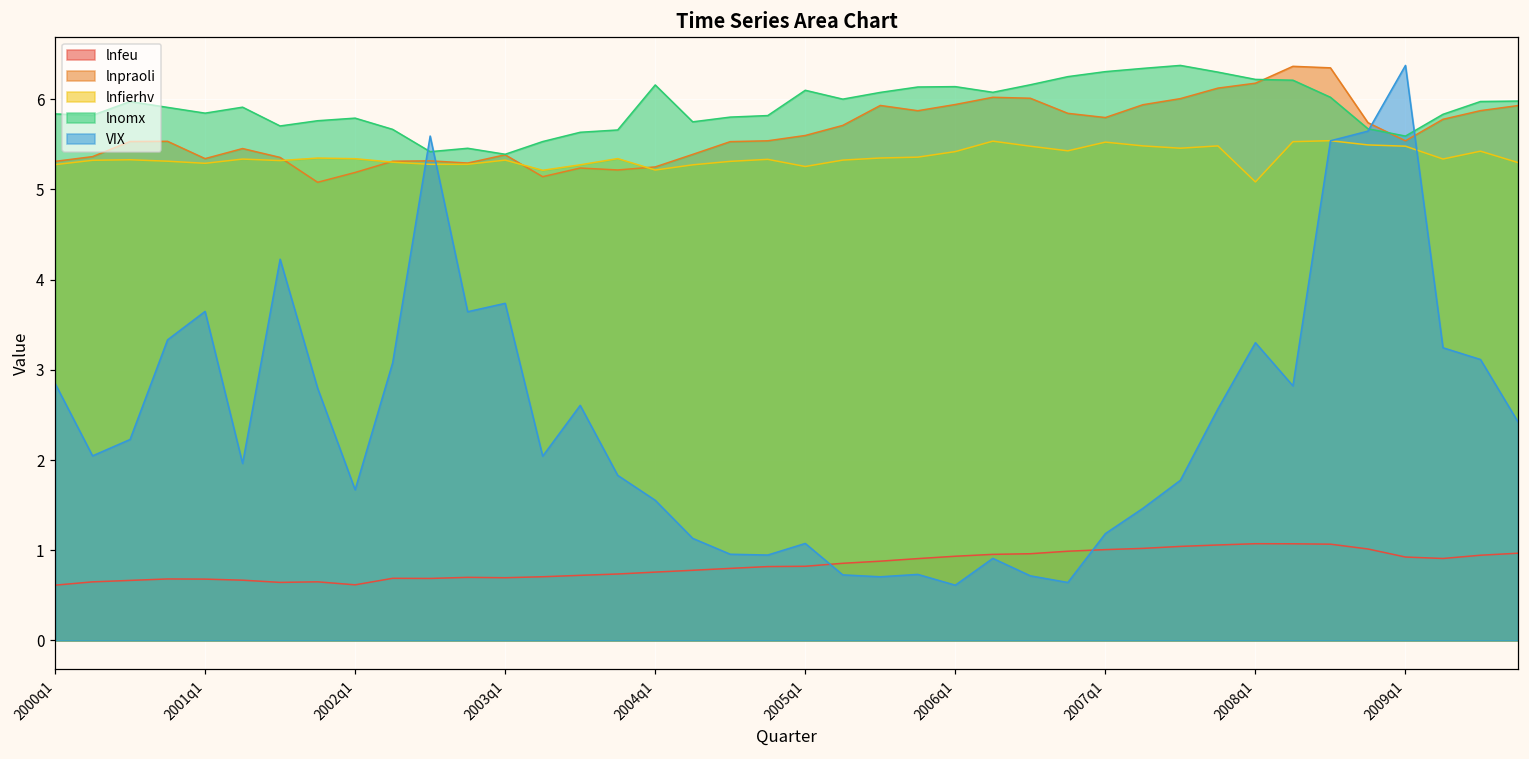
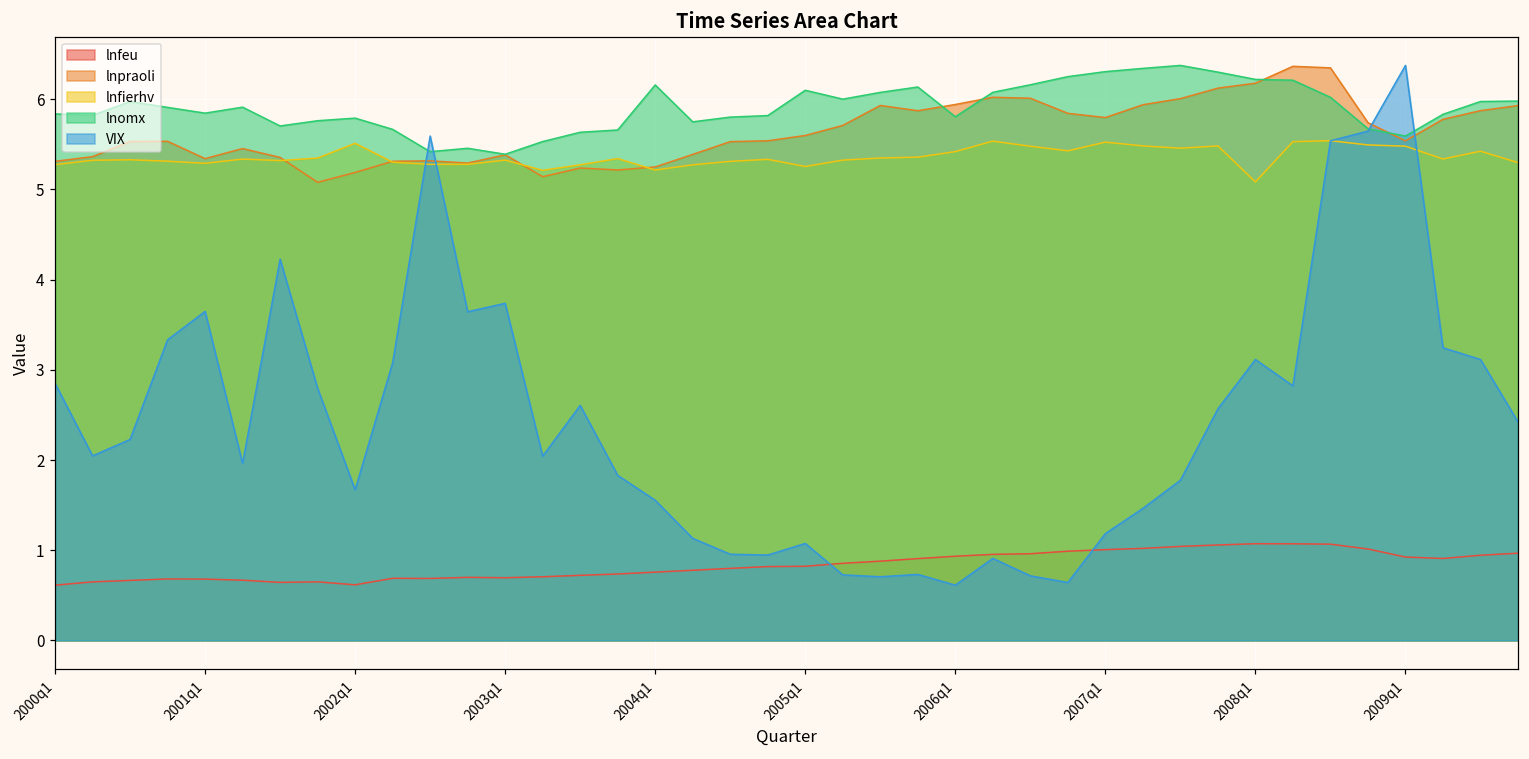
lnfierhv, 2002q1: 5.3 -> 5.5
lnomx, 2006q1: 6.1 -> 5.8
VIX, 2008q1: 3.3 -> 3.1
